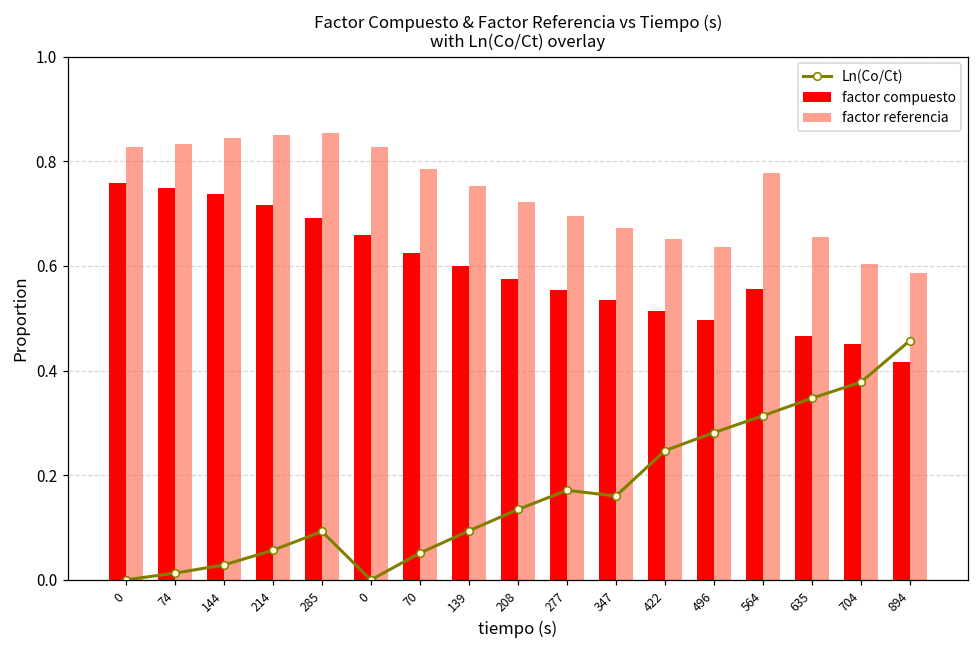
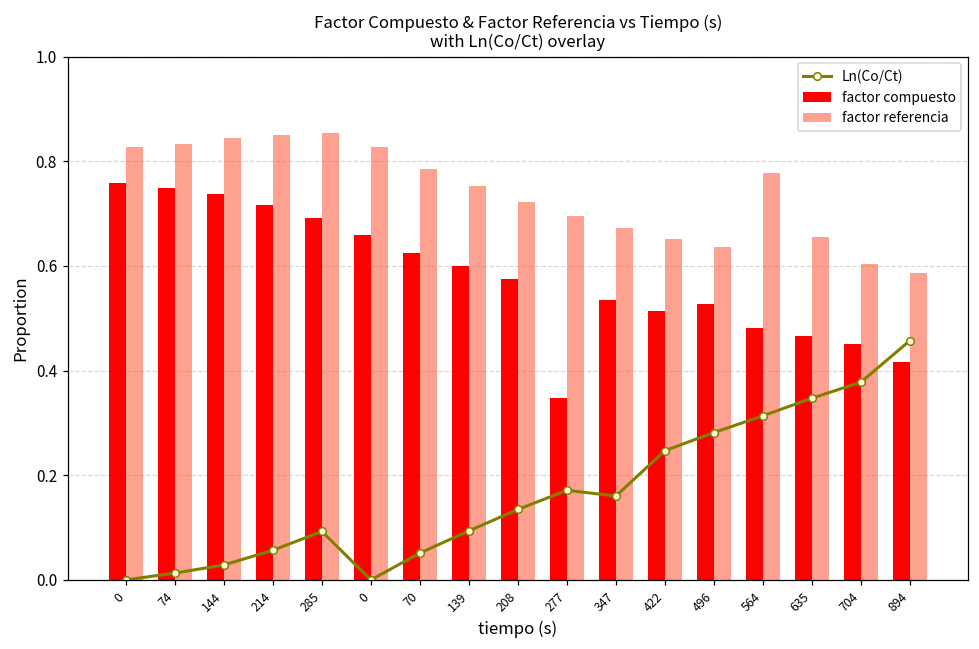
factor compuesto, 277: 0.55 -> 0.35
factor compuesto, 496: 0.50 -> 0.53
factor compuesto, 564: 0.56 -> 0.48
